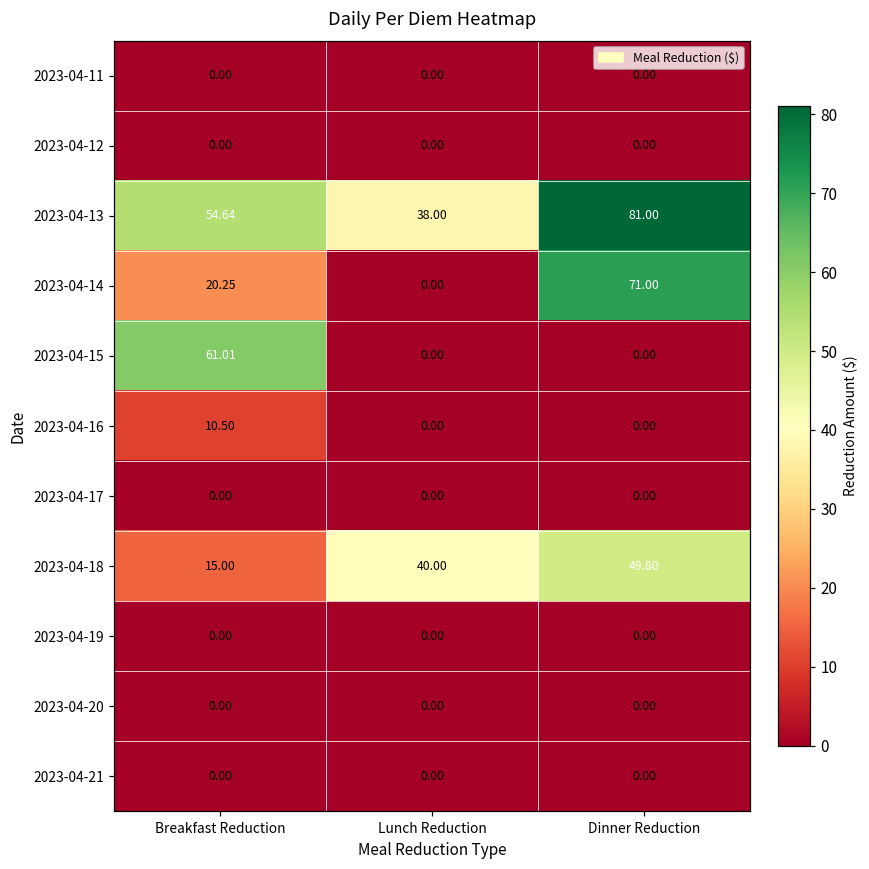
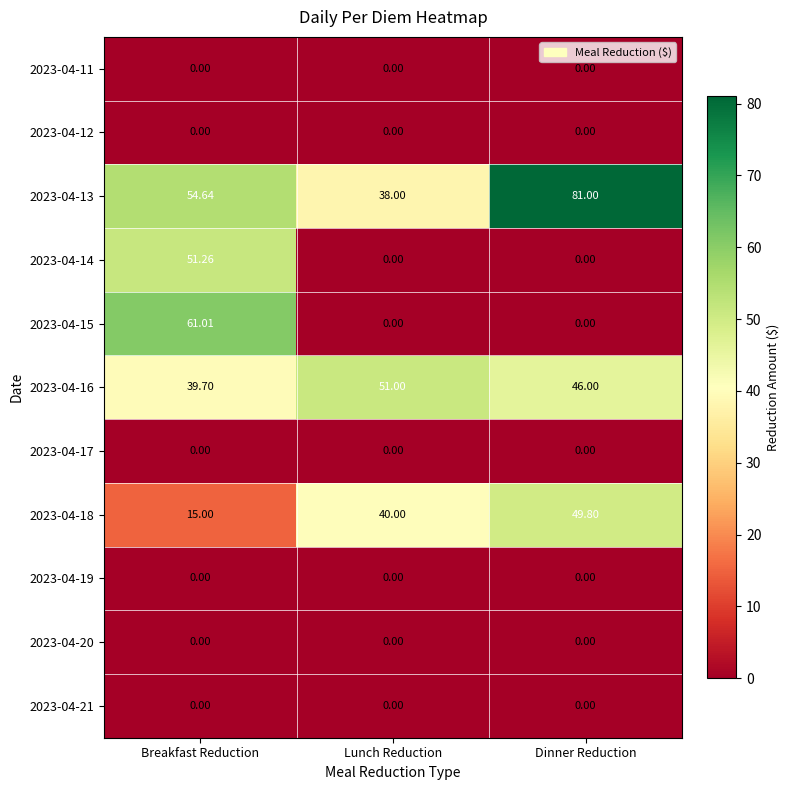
2023-04-14, Breakfast Reduction: 20.25 -> 51.26
2023-04-14, Dinner Reduction: 71.00 -> 0.00
2023-04-16, Breakfast Reduction: 10.50 -> 39.70
2023-04-16, Lunch Reduction: 0.00 -> 51.00
2023-04-16, Dinner Reduction: 0.00 -> 46.00
